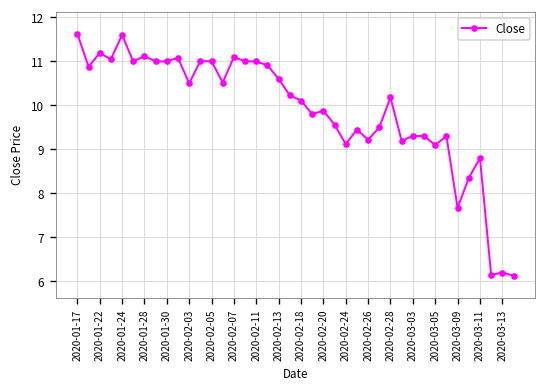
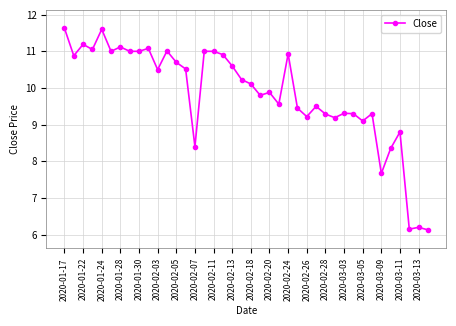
2020-02-05: 11.0 -> 10.7
2020-02-07: 11.1 -> 8.4
2020-02-24: 9.1 -> 10.9
2020-02-28: 10.2 -> 9.3
